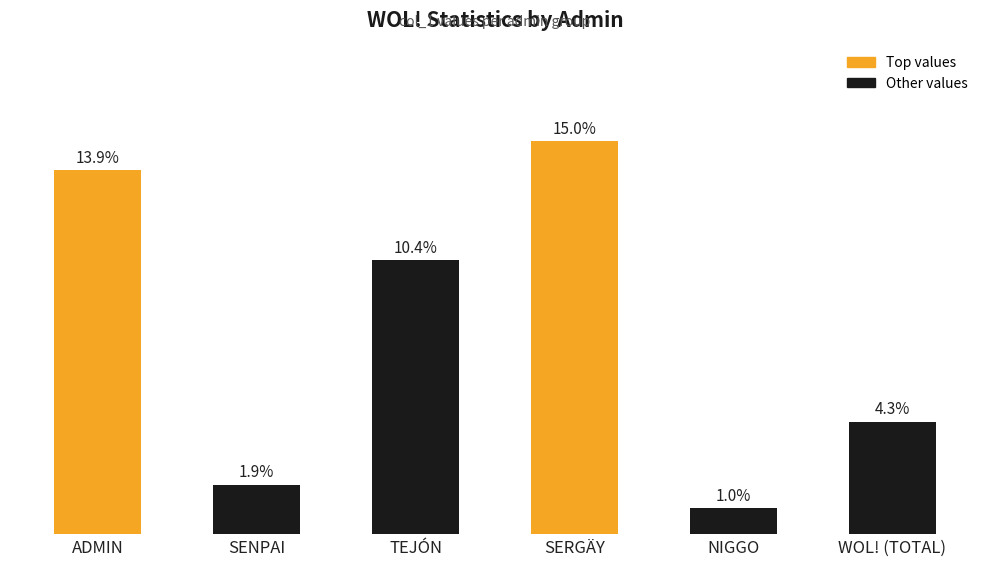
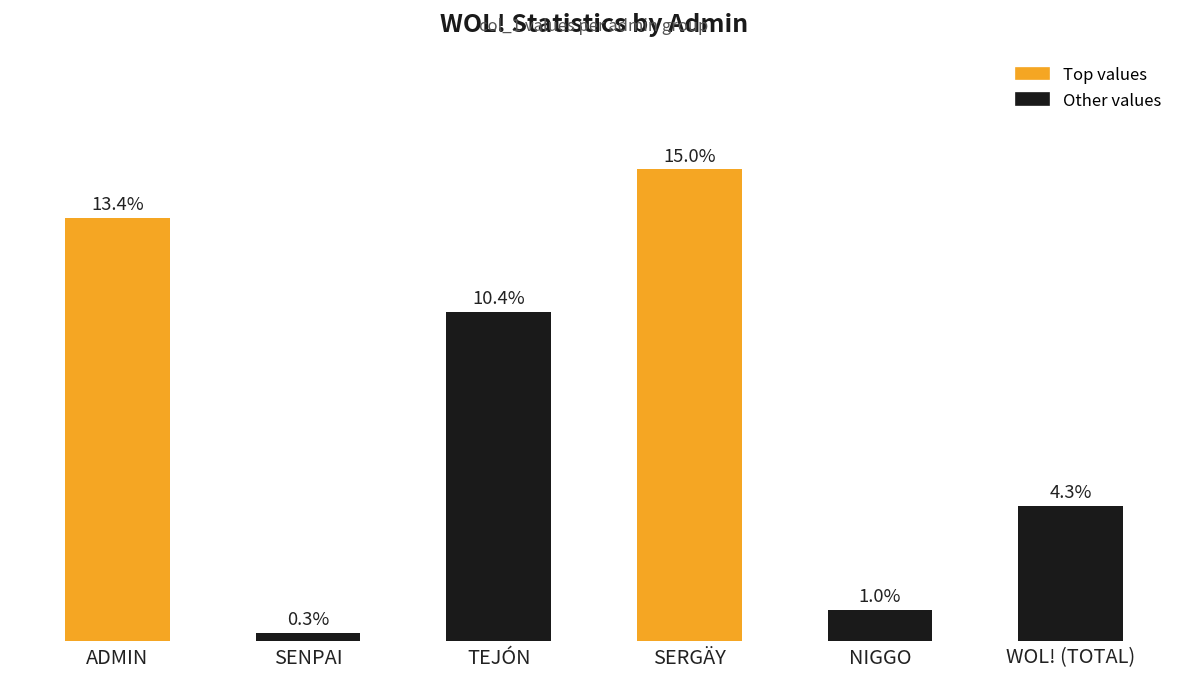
ADMIN: 13.9% -> 13.4%
SENPAI: 1.9% -> 0.3%
